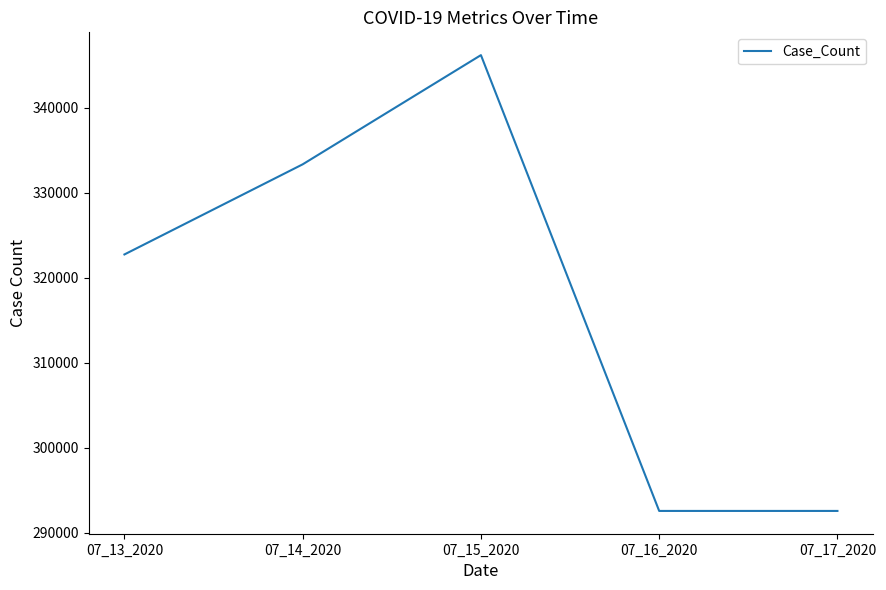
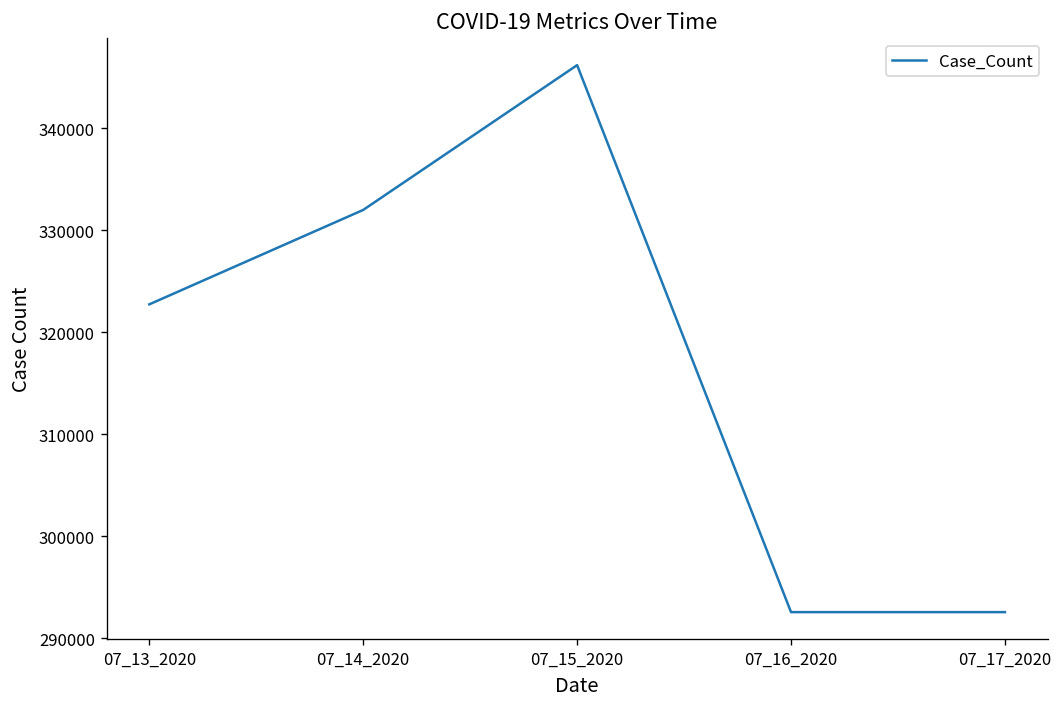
07_14_2020: 333000 -> 332000
